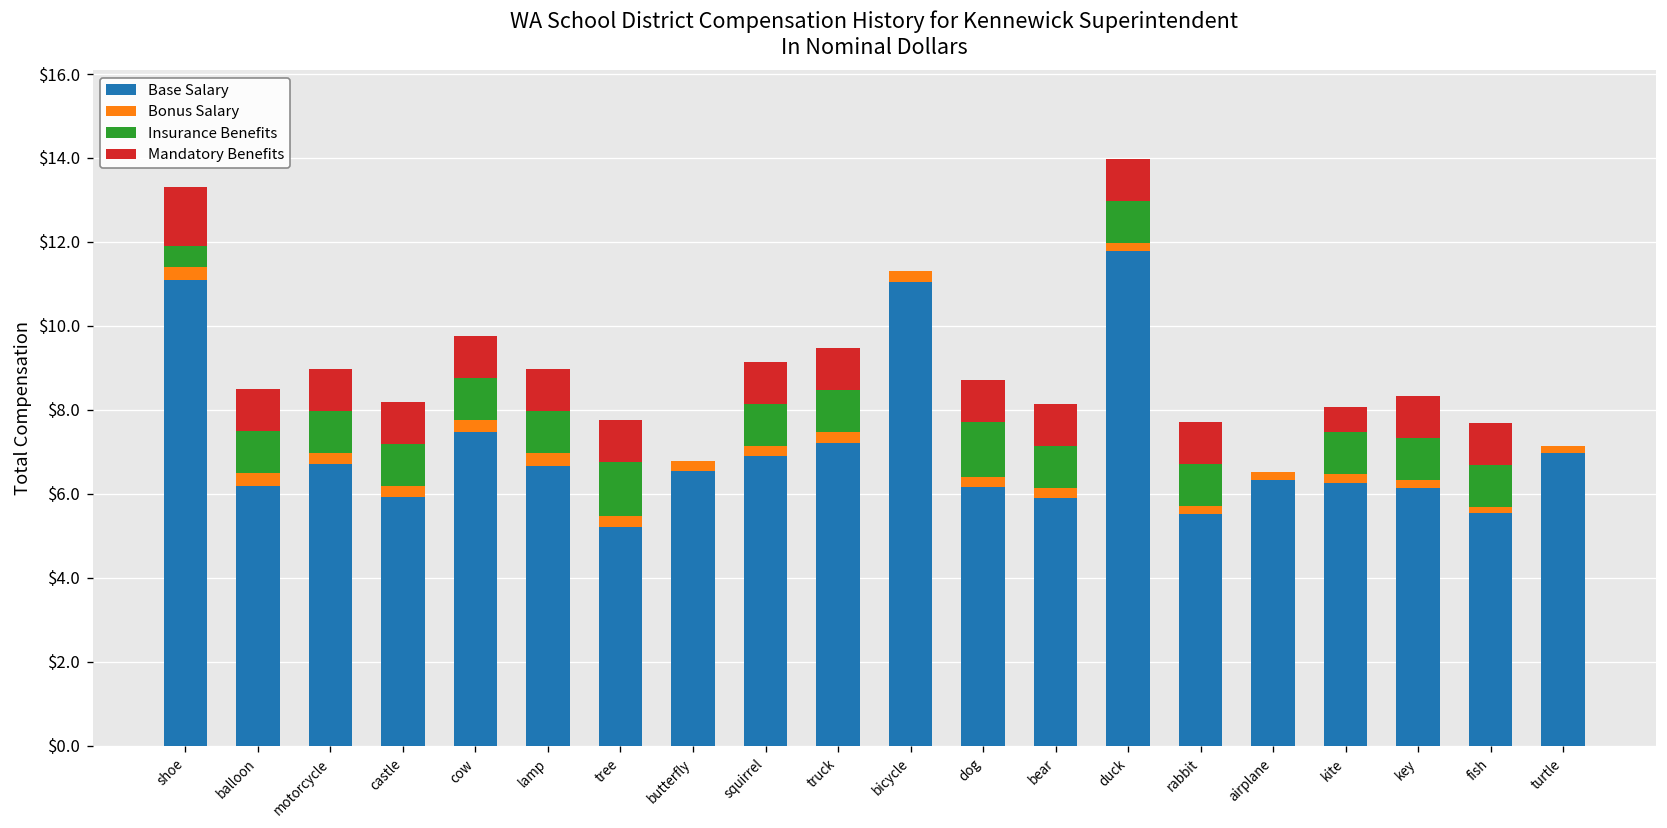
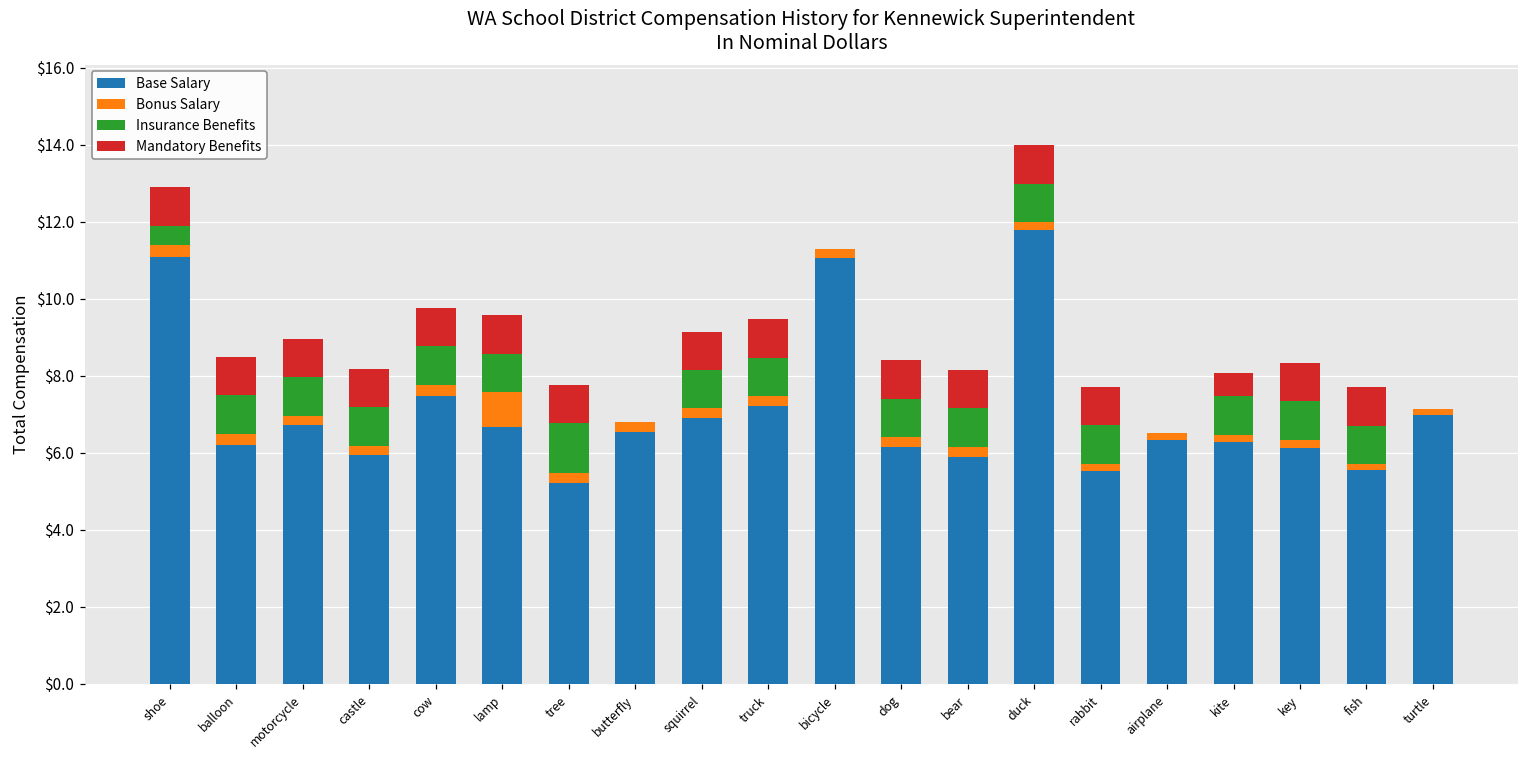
Mandatory Benefits, shoe: $1.4 -> $1.0
Bonus Salary, lamp: $0.3 -> $0.9
Insurance Benefits, dog: $1.3 -> $1.0
